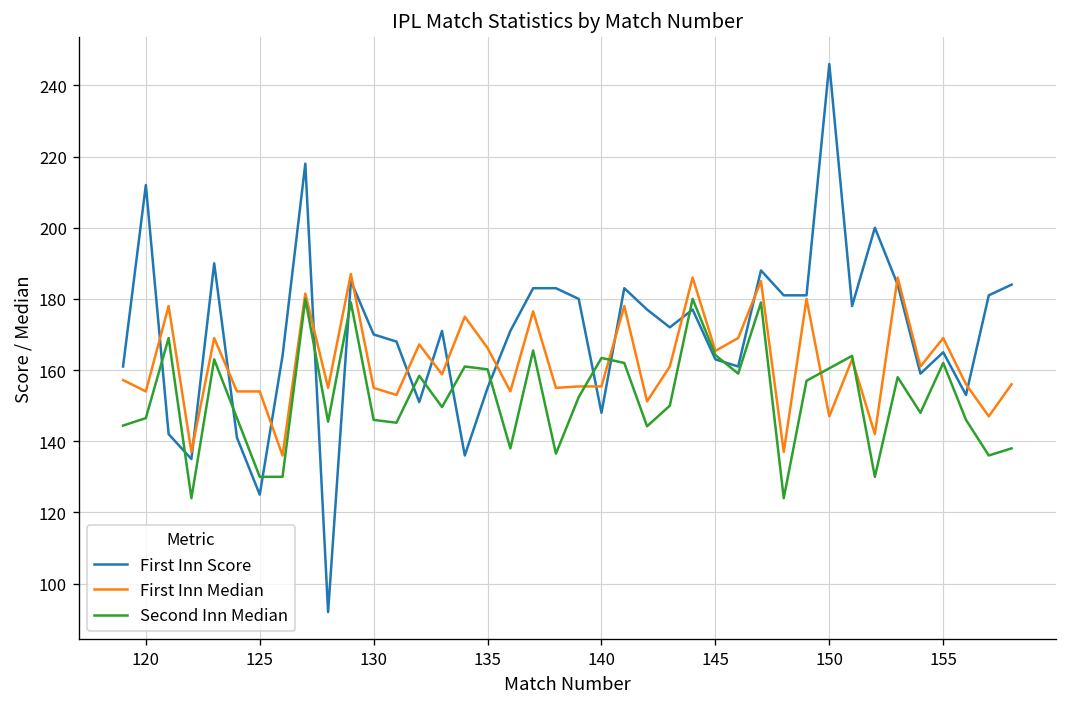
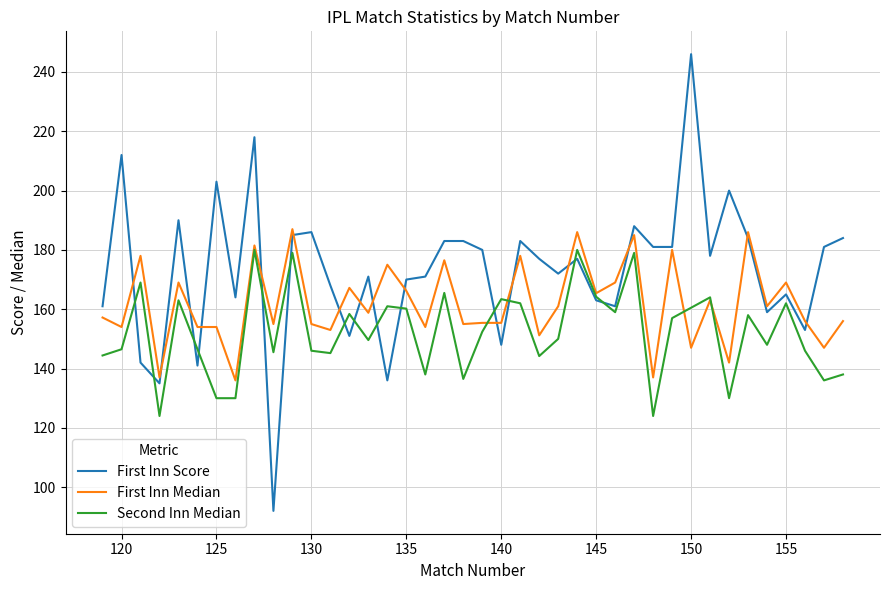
First Inn Score, 125: 125 -> 203
First Inn Score, 130: 170 -> 186
First Inn Score, 135: 155 -> 170
